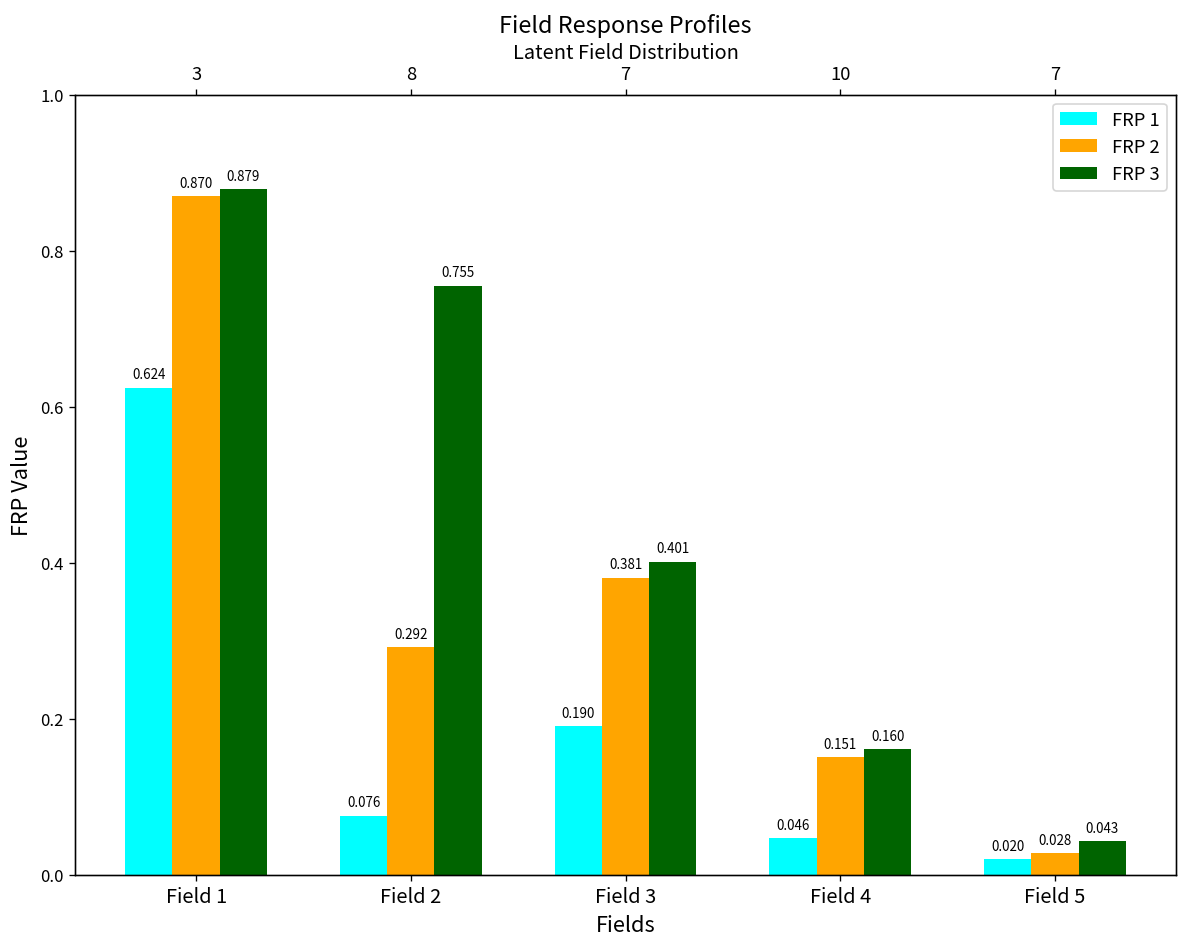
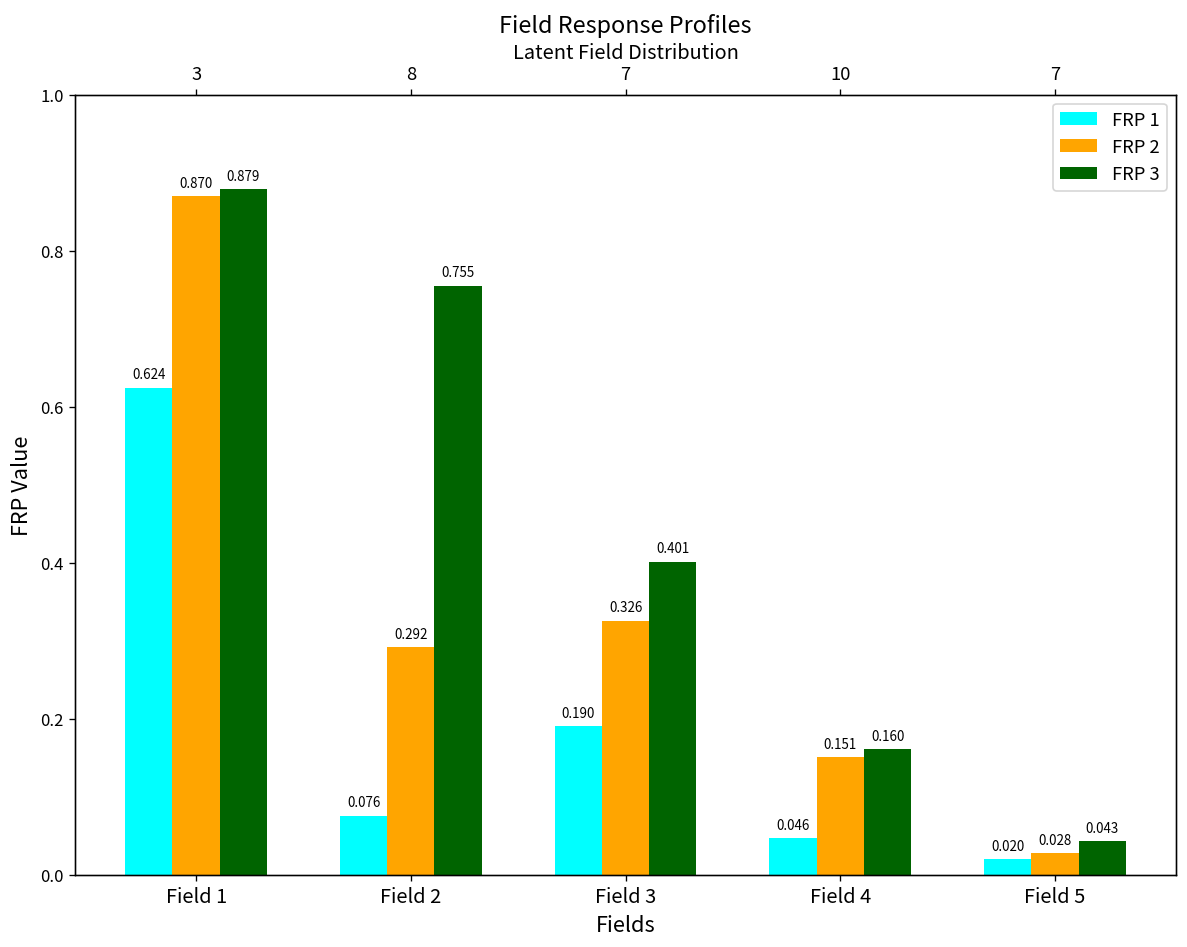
FRP 2, Field 3: 0.381 -> 0.326
